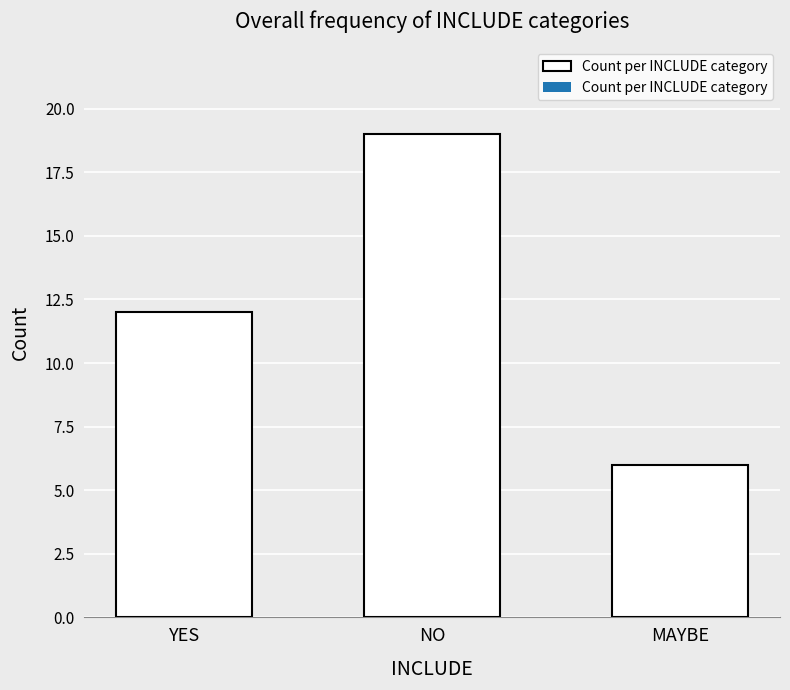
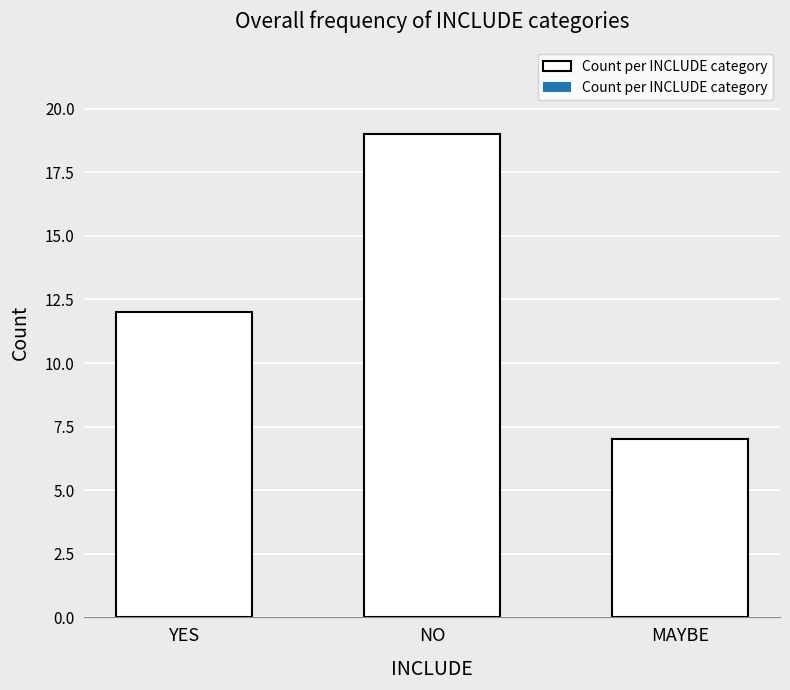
MAYBE: 6 -> 7
